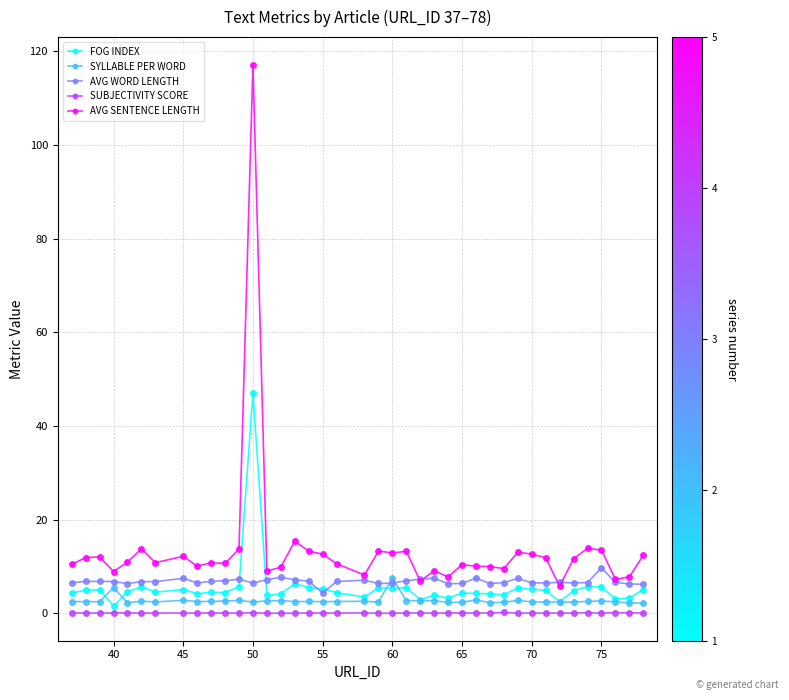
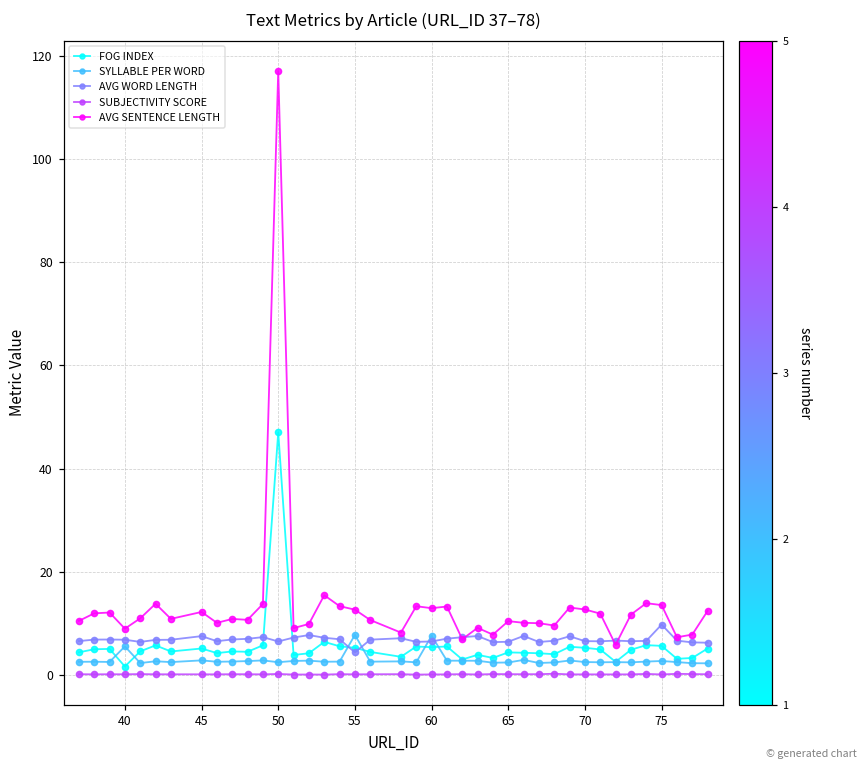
SYLLABLE PER WORD, 55: 2 -> 8
